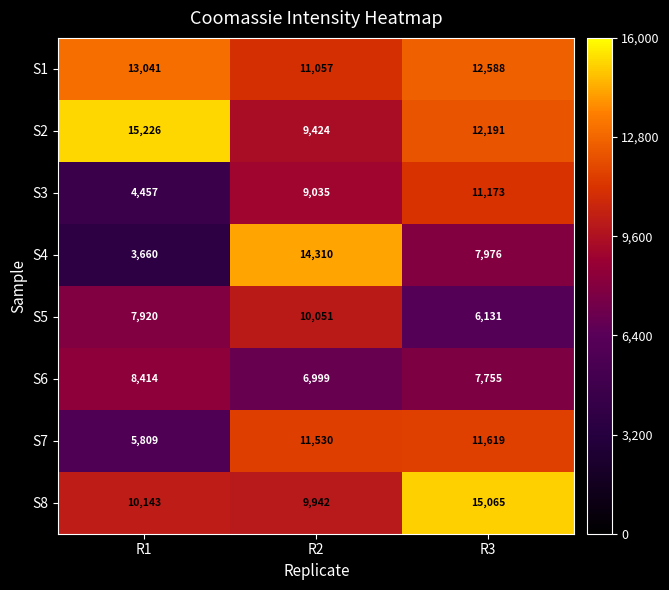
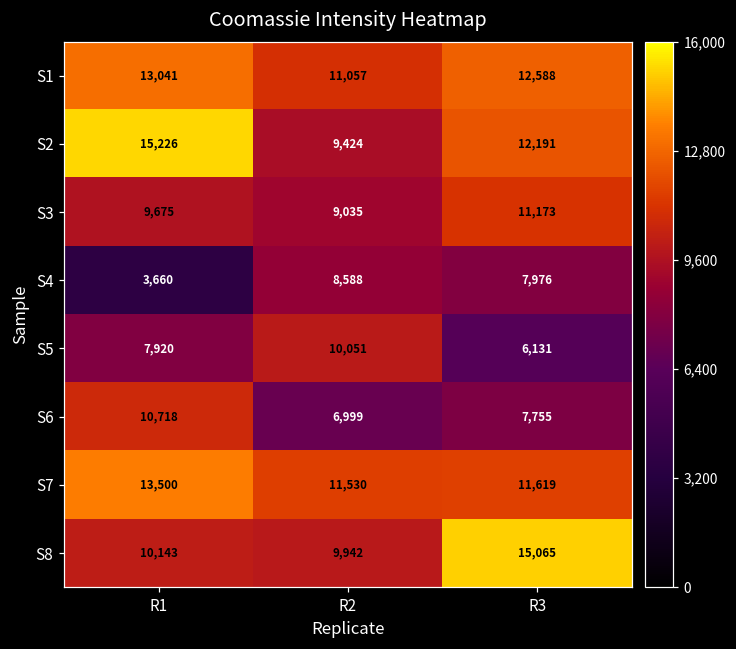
S3, R1: 4,457 -> 9,675
S4, R2: 14,310 -> 8,588
S6, R1: 8,414 -> 10,718
S7, R1: 5,809 -> 13,500
